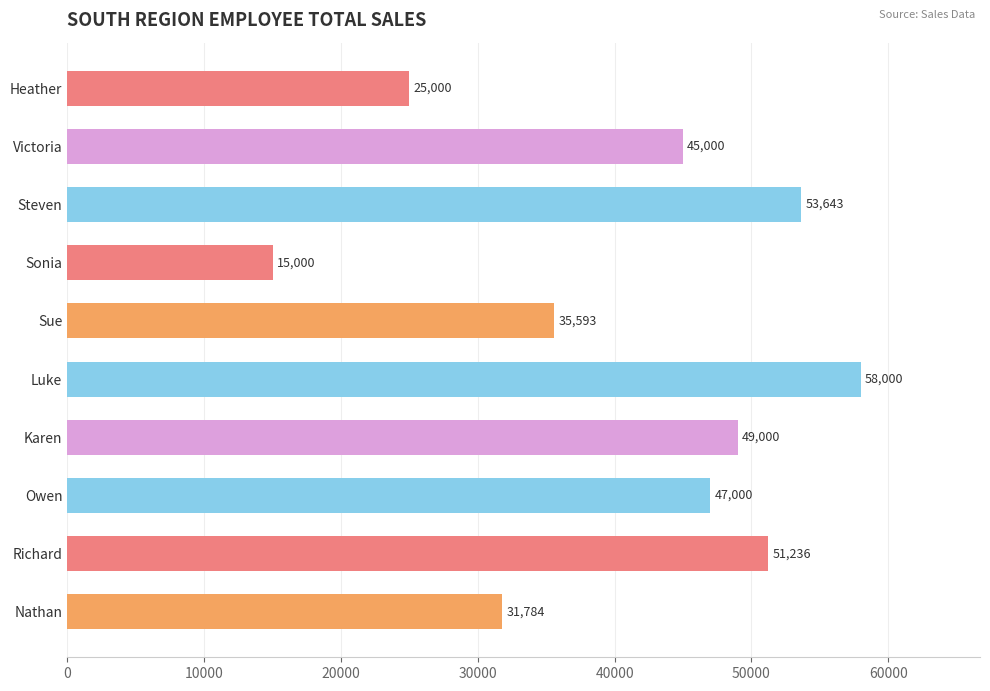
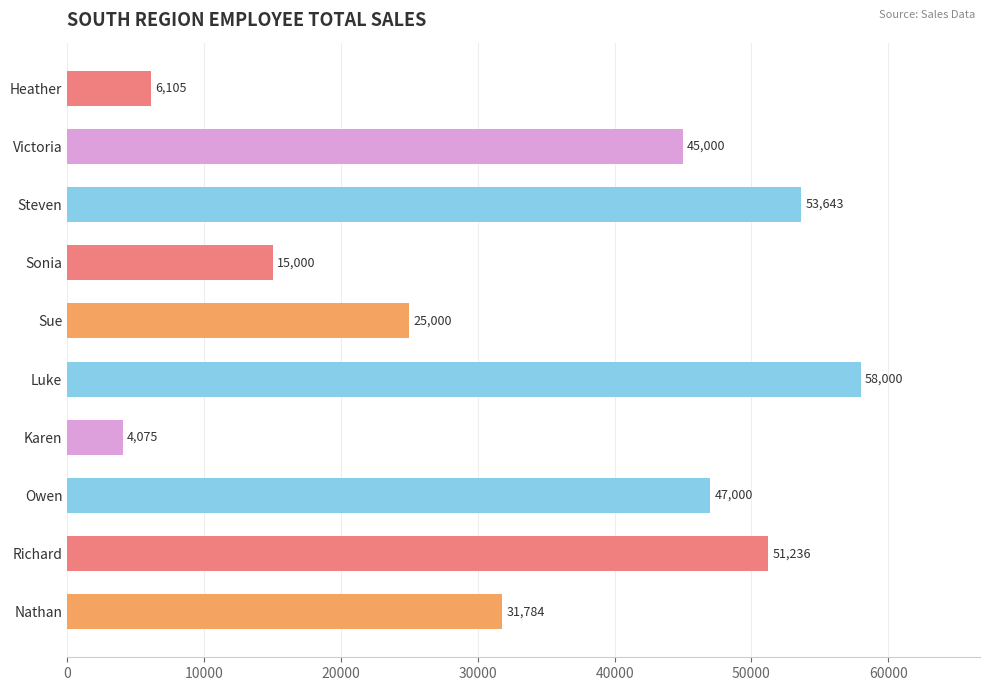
Heather: 25,000 -> 6,105
Sue: 35,593 -> 25,000
Karen: 49,000 -> 4,075
